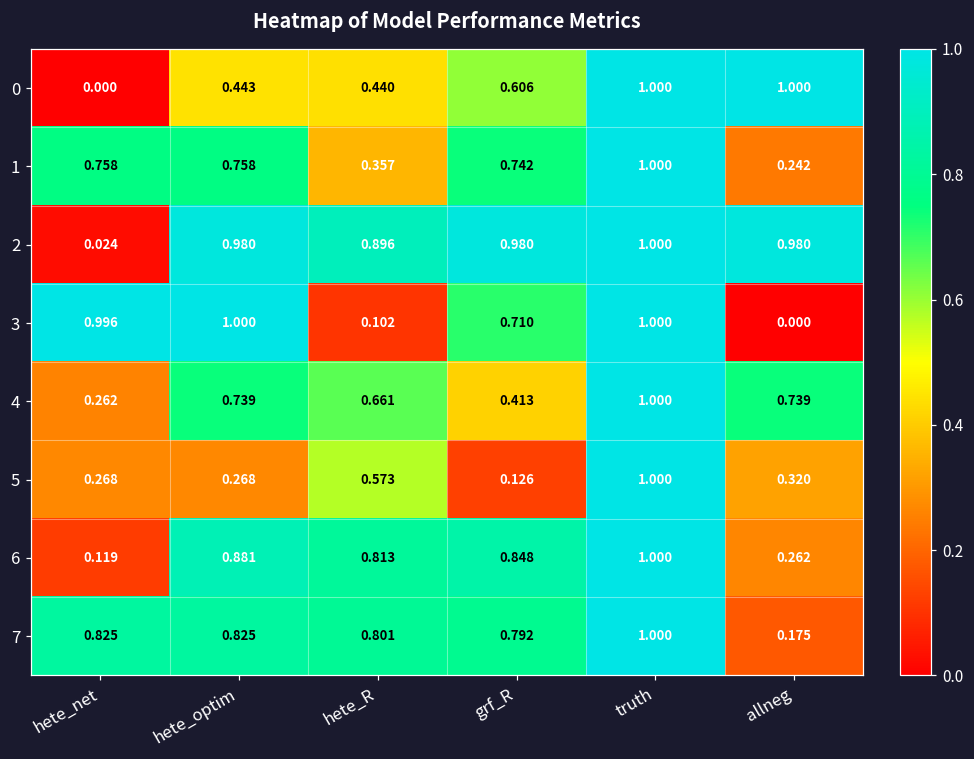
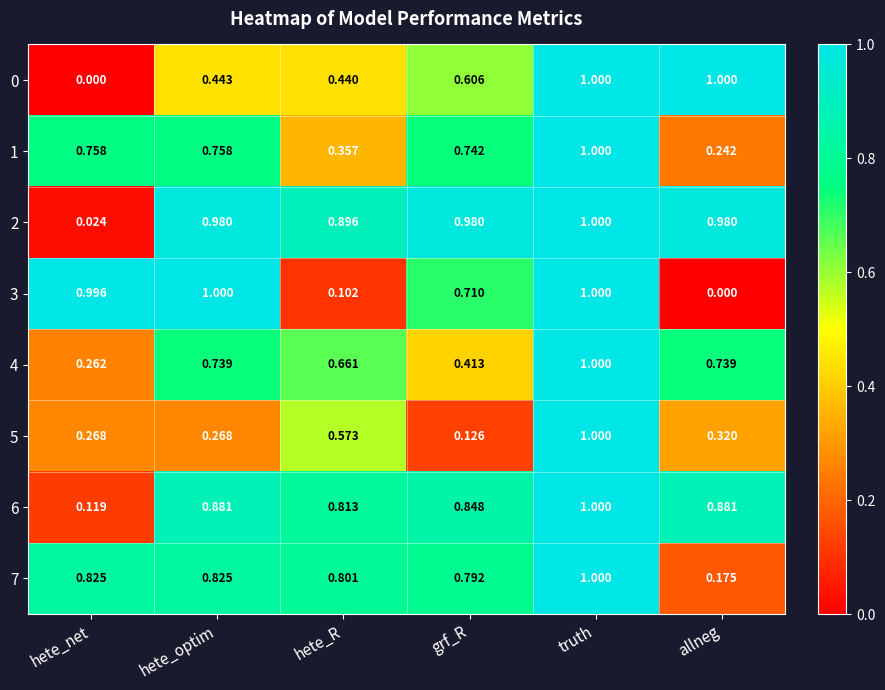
6, allneg: 0.262 -> 0.881
